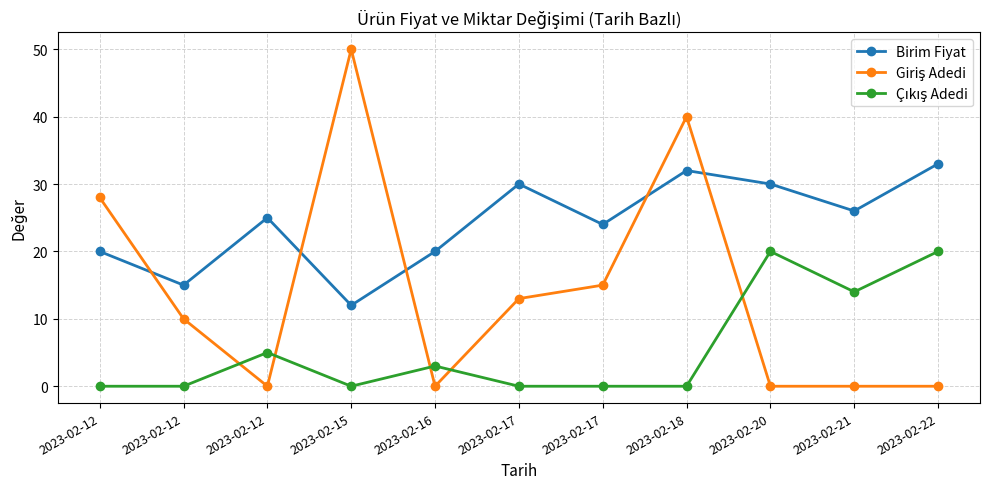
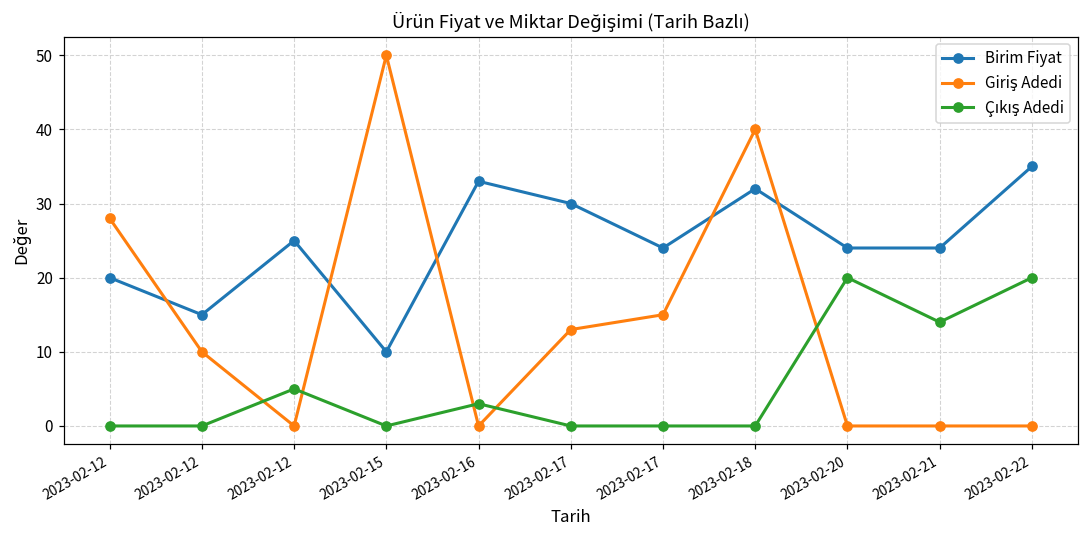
Birim Fiyat, 2023-02-15: 12 -> 10
Birim Fiyat, 2023-02-16: 20 -> 33
Birim Fiyat, 2023-02-20: 30 -> 24
Birim Fiyat, 2023-02-21: 26 -> 24
Birim Fiyat, 2023-02-22: 33 -> 35
